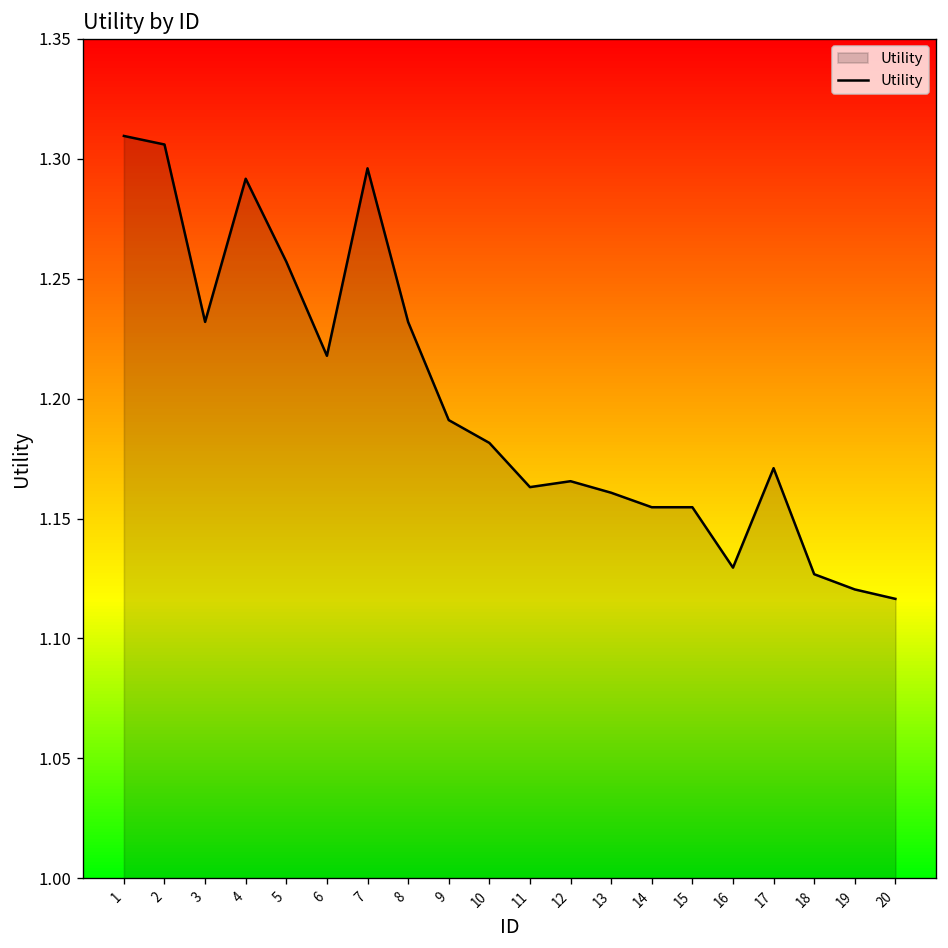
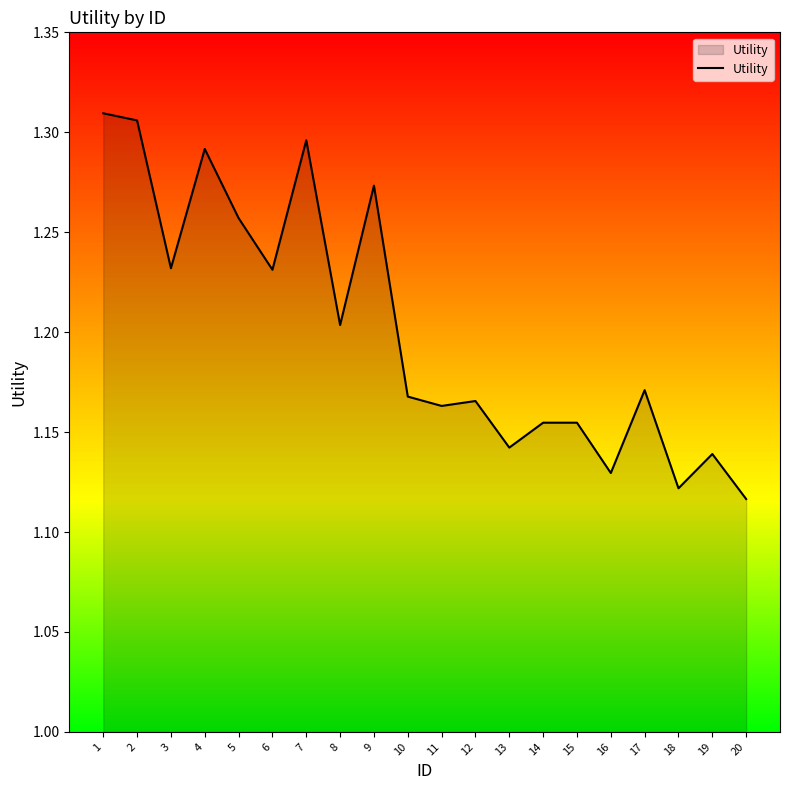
6: 1.218 -> 1.231
8: 1.232 -> 1.204
9: 1.191 -> 1.273
10: 1.182 -> 1.168
13: 1.161 -> 1.142
18: 1.127 -> 1.122
19: 1.120 -> 1.139
